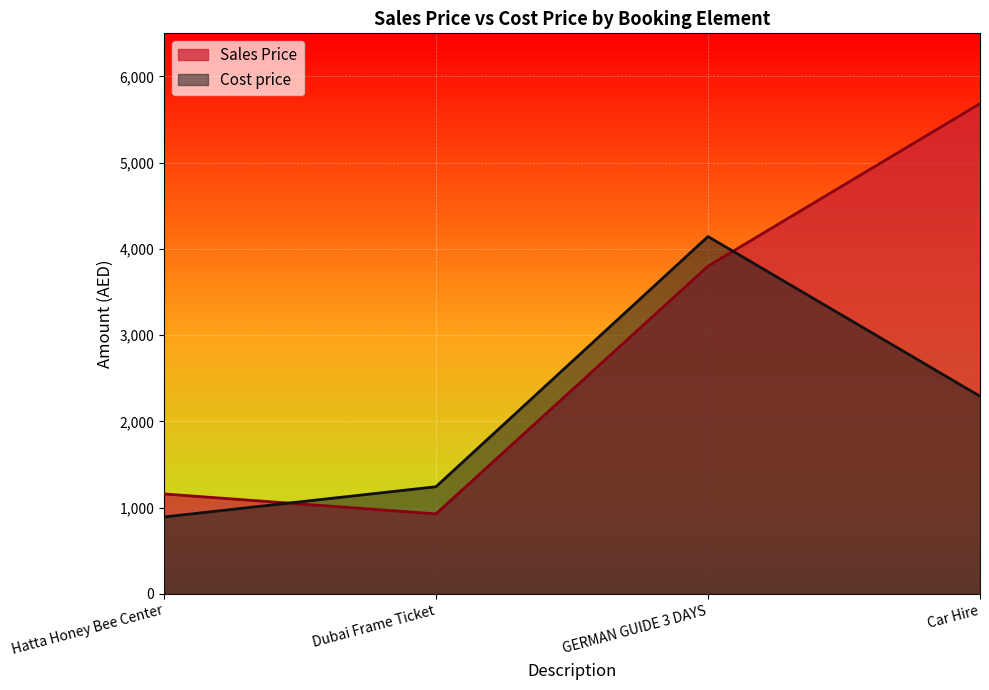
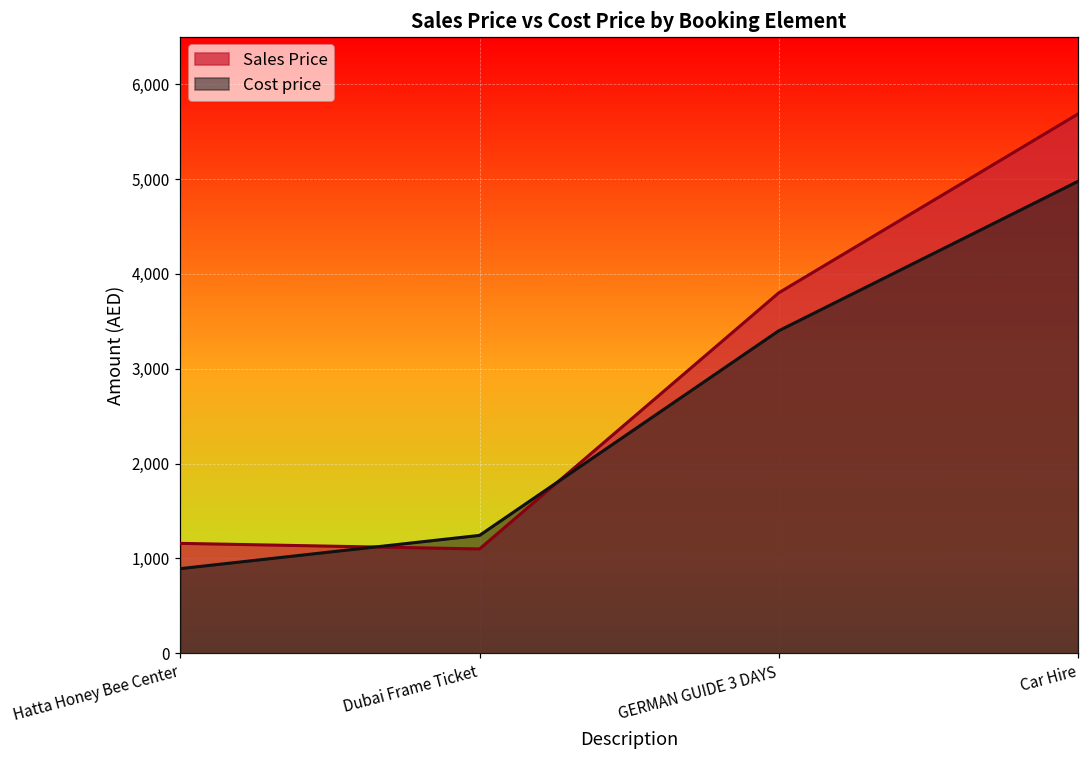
Sales Price, Dubai Frame Ticket: 900 -> 1,100
Cost price, GERMAN GUIDE 3 DAYS: 4,100 -> 3,400
Cost price, Car Hire: 2,300 -> 5,000
